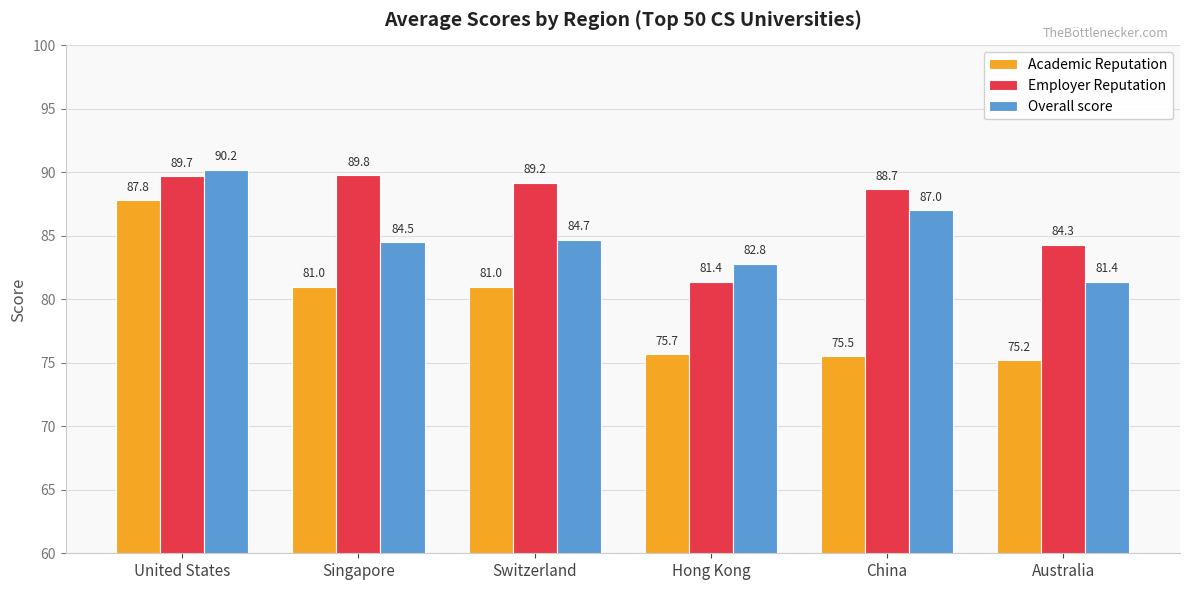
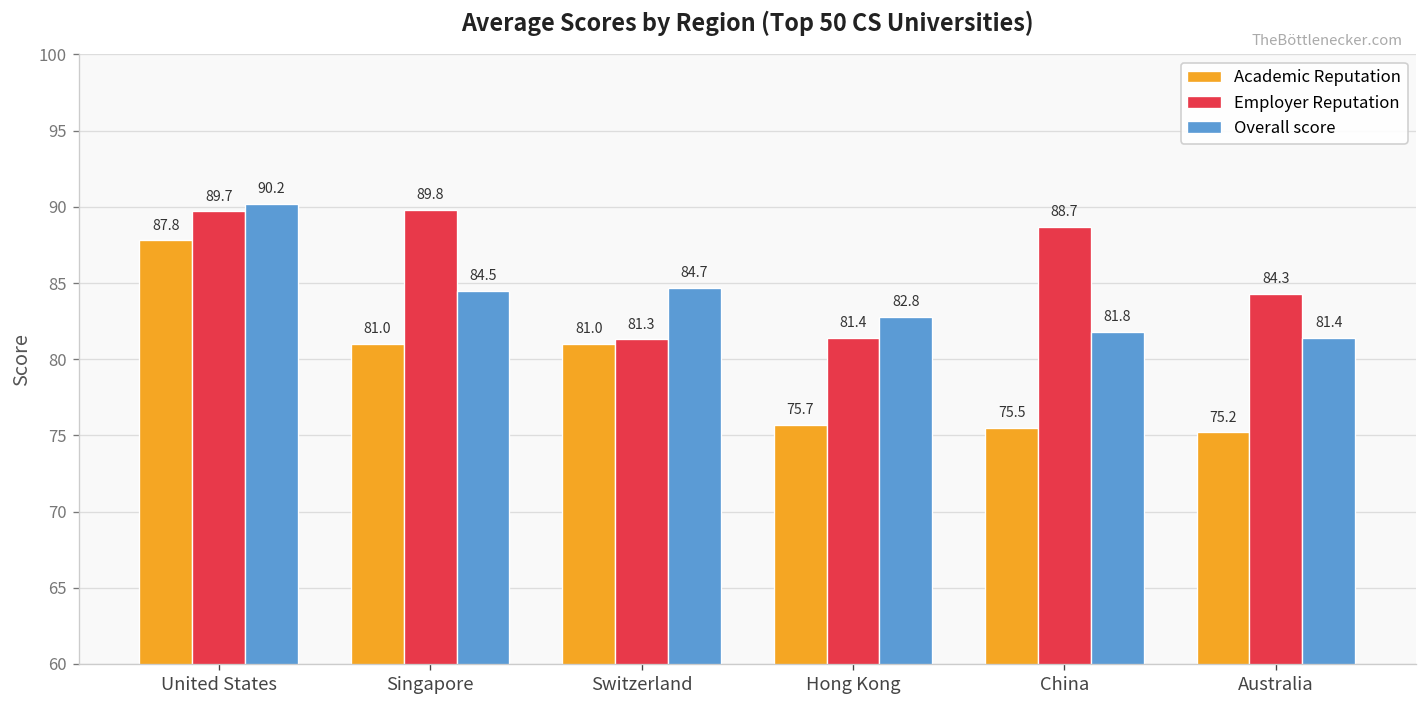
Employer Reputation, Switzerland: 89.2 -> 81.3
Overall score, China: 87.0 -> 81.8
